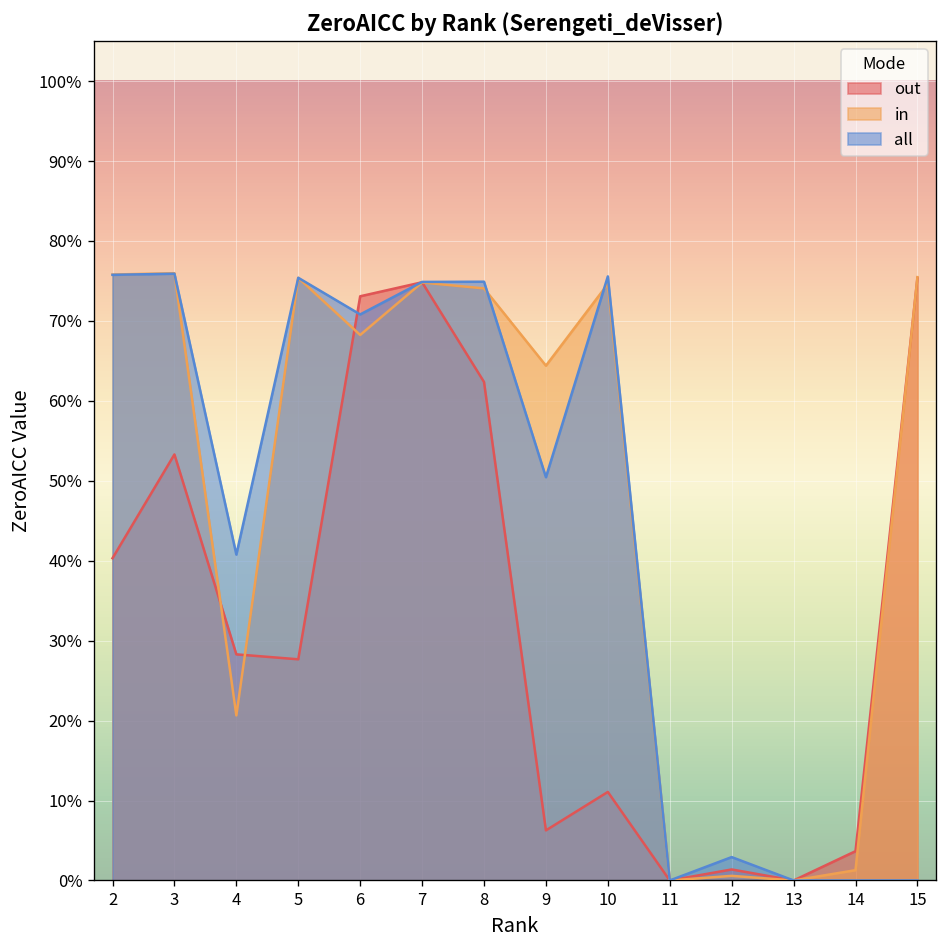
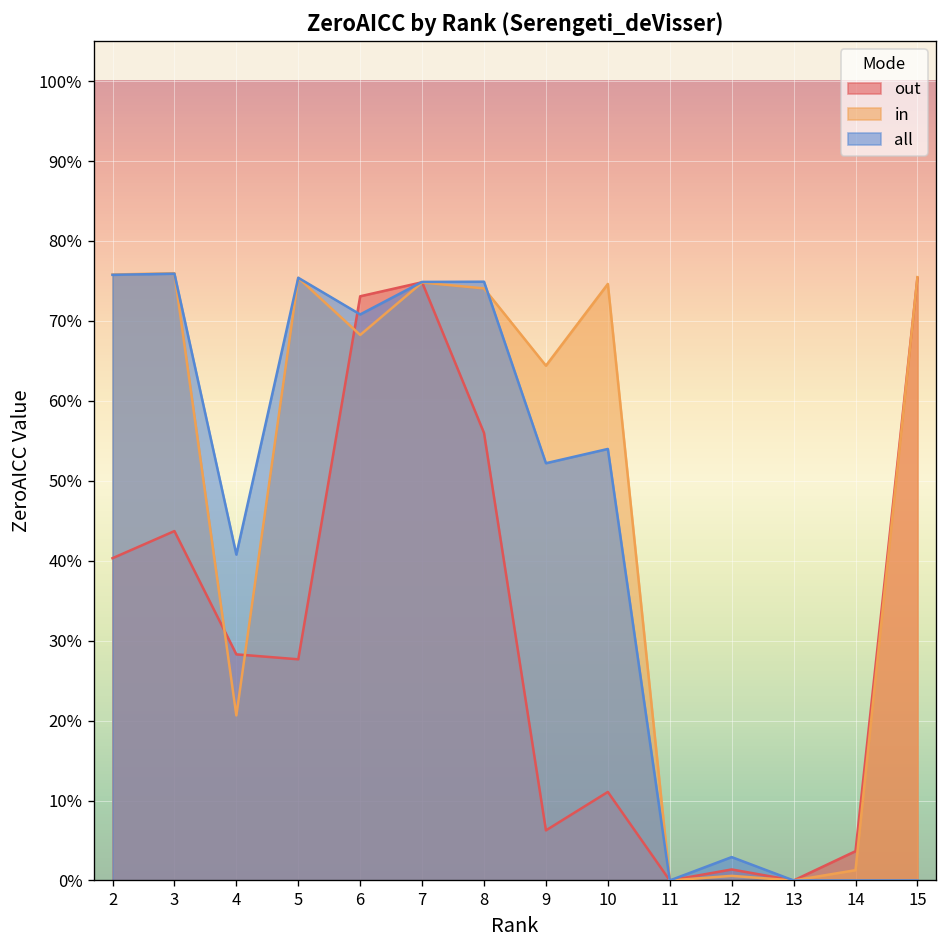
out, 3: 53% -> 44%
out, 8: 62% -> 56%
all, 9: 50% -> 52%
all, 10: 76% -> 54%
